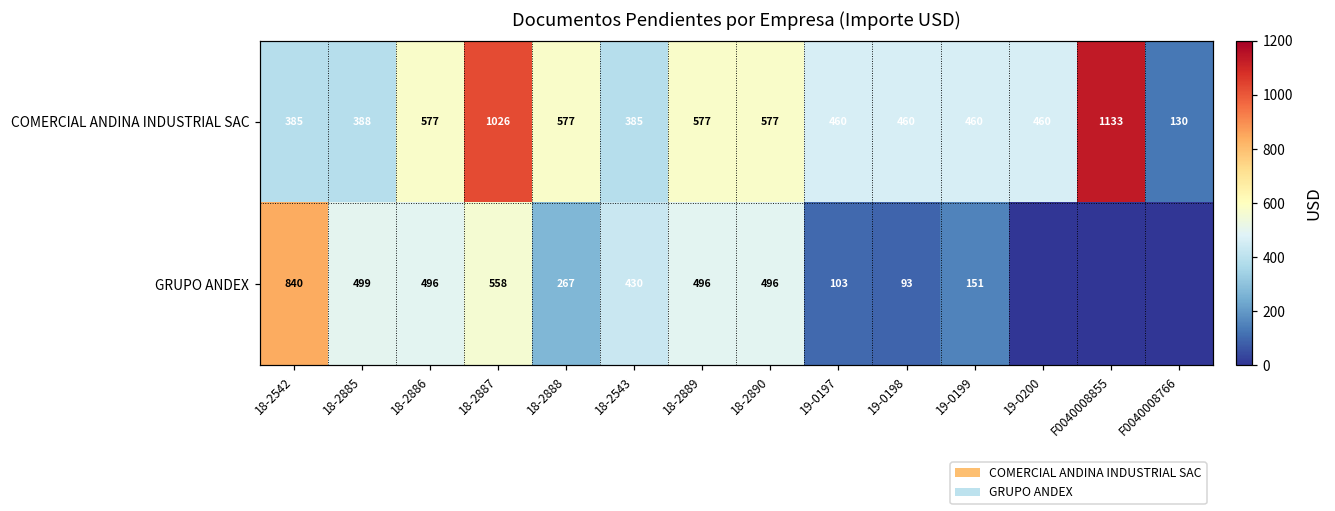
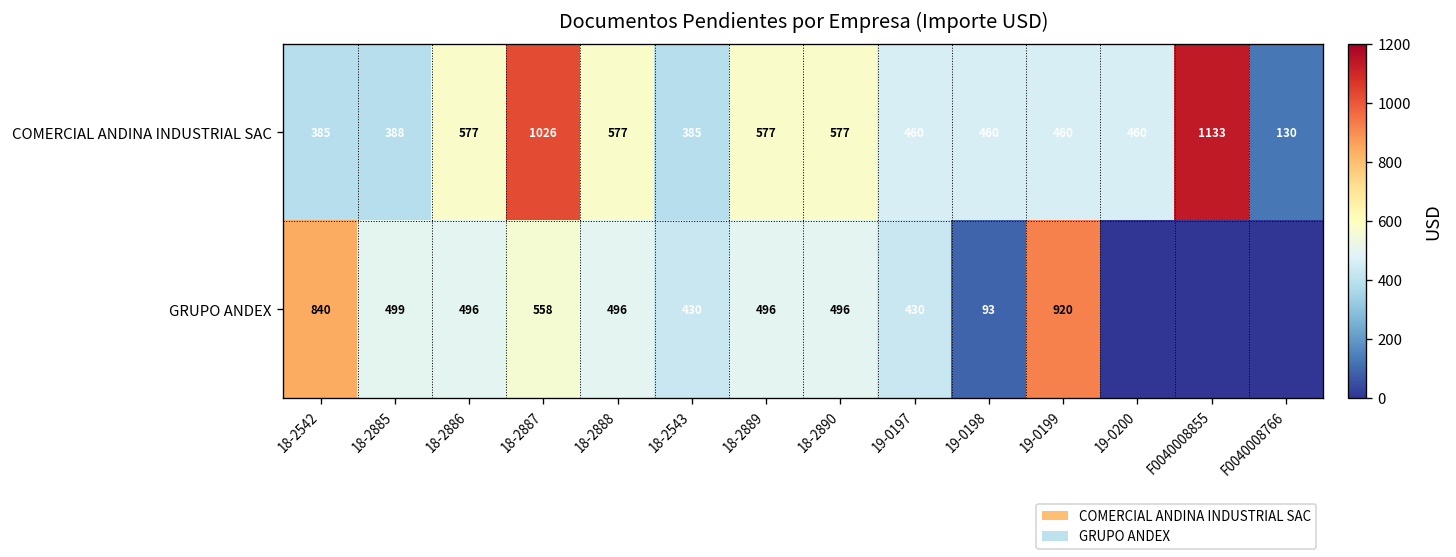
GRUPO ANDEX, 18-2888: 267 -> 496
GRUPO ANDEX, 19-0197: 103 -> 430
GRUPO ANDEX, 19-0199: 151 -> 920
